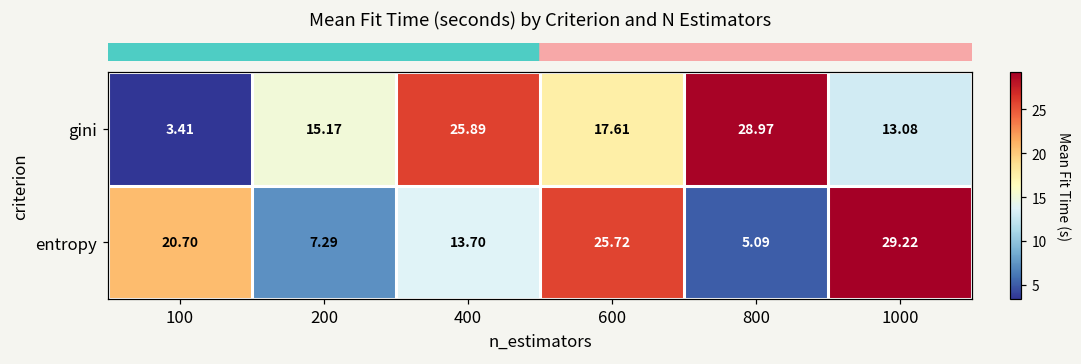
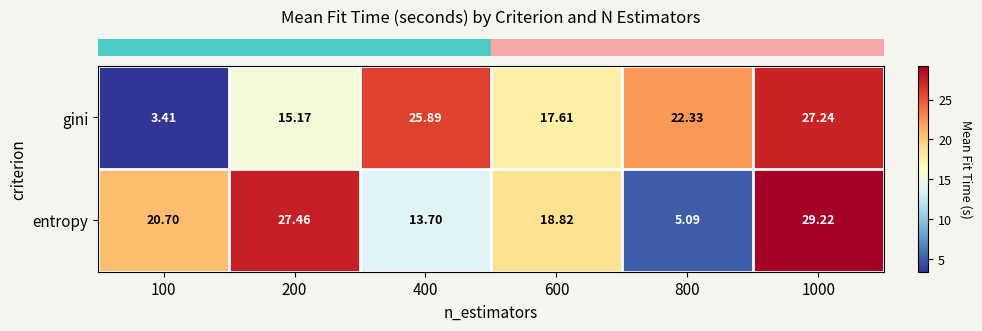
gini, 800: 28.97 -> 22.33
gini, 1000: 13.08 -> 27.24
entropy, 200: 7.29 -> 27.46
entropy, 600: 25.72 -> 18.82
